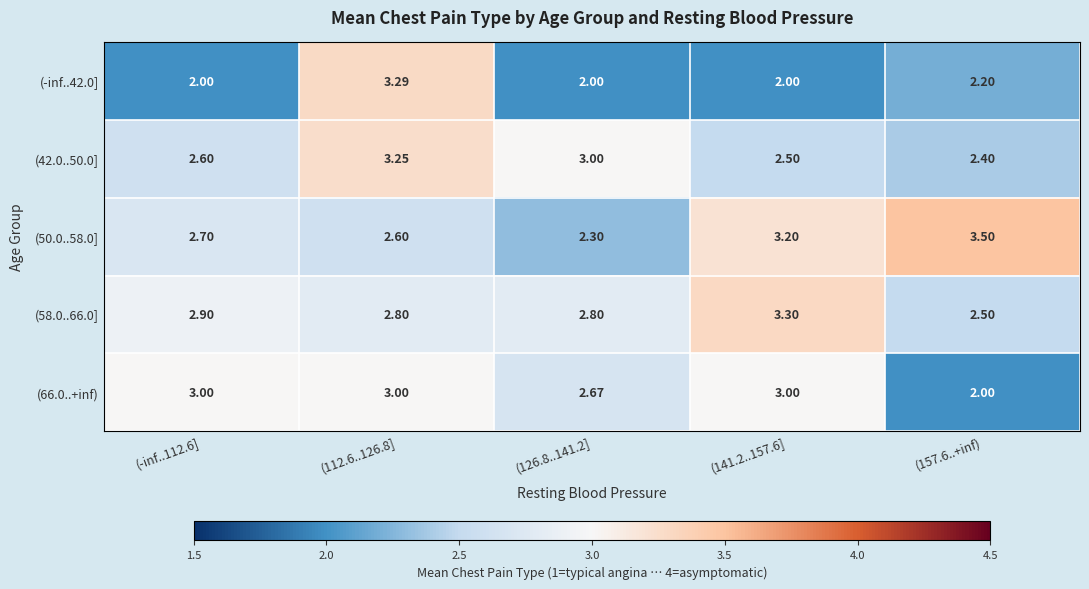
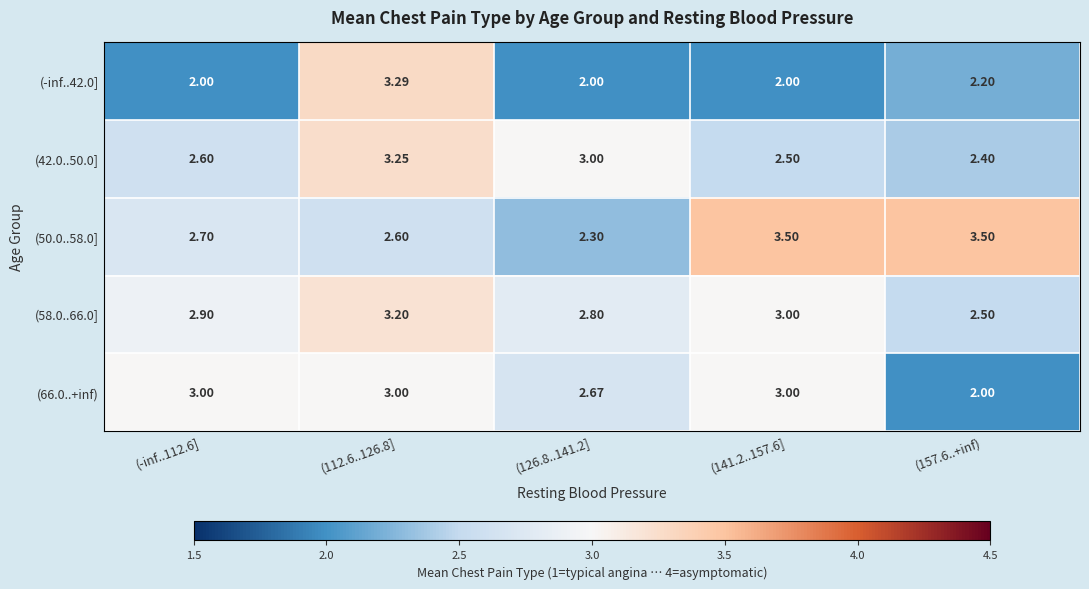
(50.0..58.0], (141.2..157.6]: 3.20 -> 3.50
(58.0..66.0], (112.6..126.8]: 2.80 -> 3.20
(58.0..66.0], (141.2..157.6]: 3.30 -> 3.00
